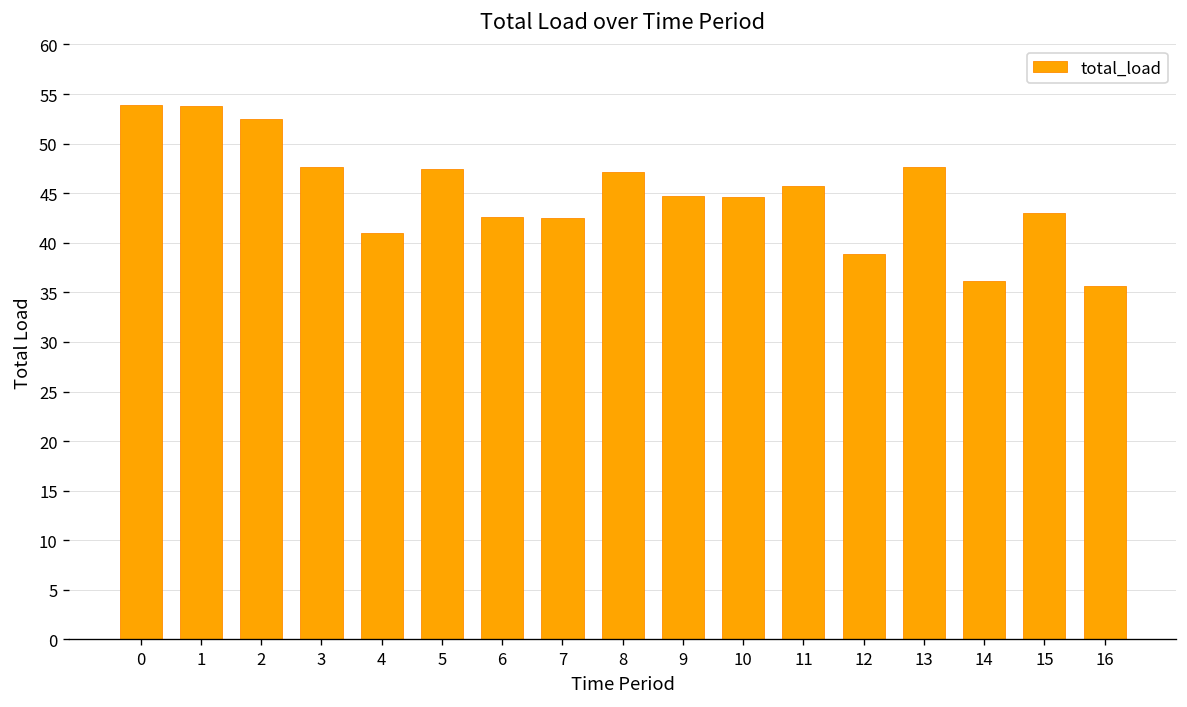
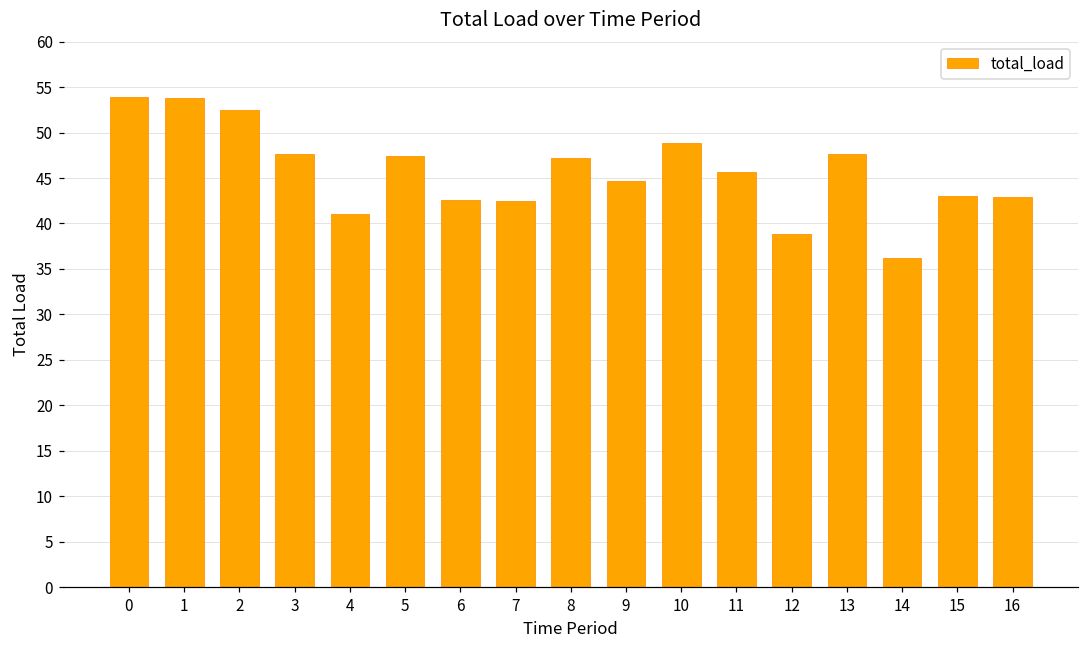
10: 45 -> 49
16: 36 -> 43
